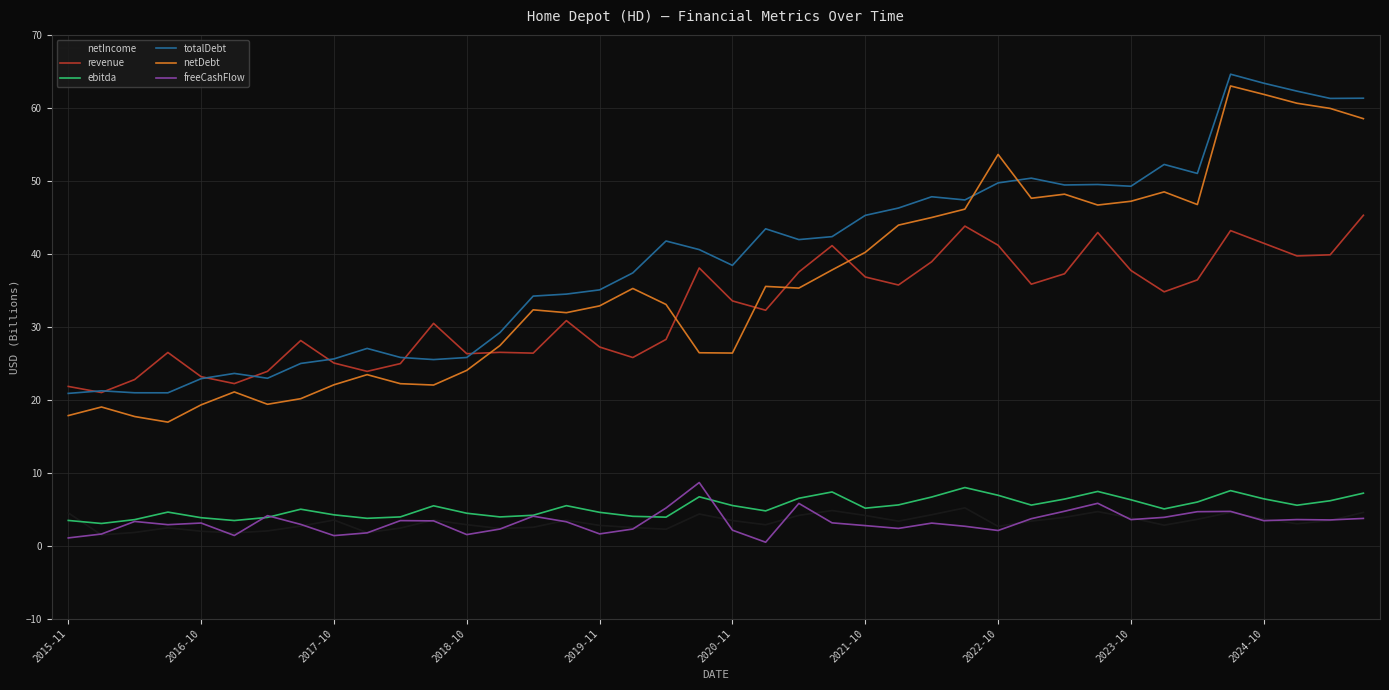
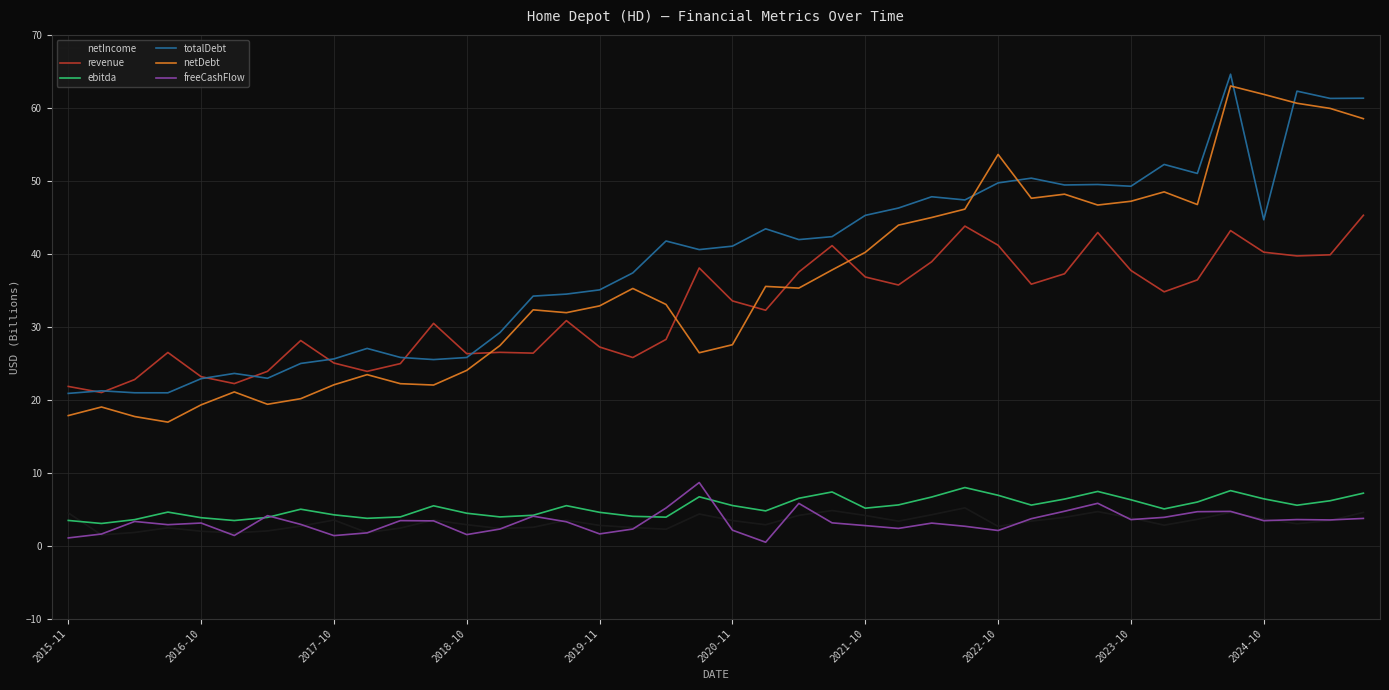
totalDebt, 2020-11: 38 -> 41
netDebt, 2020-11: 26 -> 28
revenue, 2024-10: 41 -> 40
totalDebt, 2024-10: 63 -> 45
